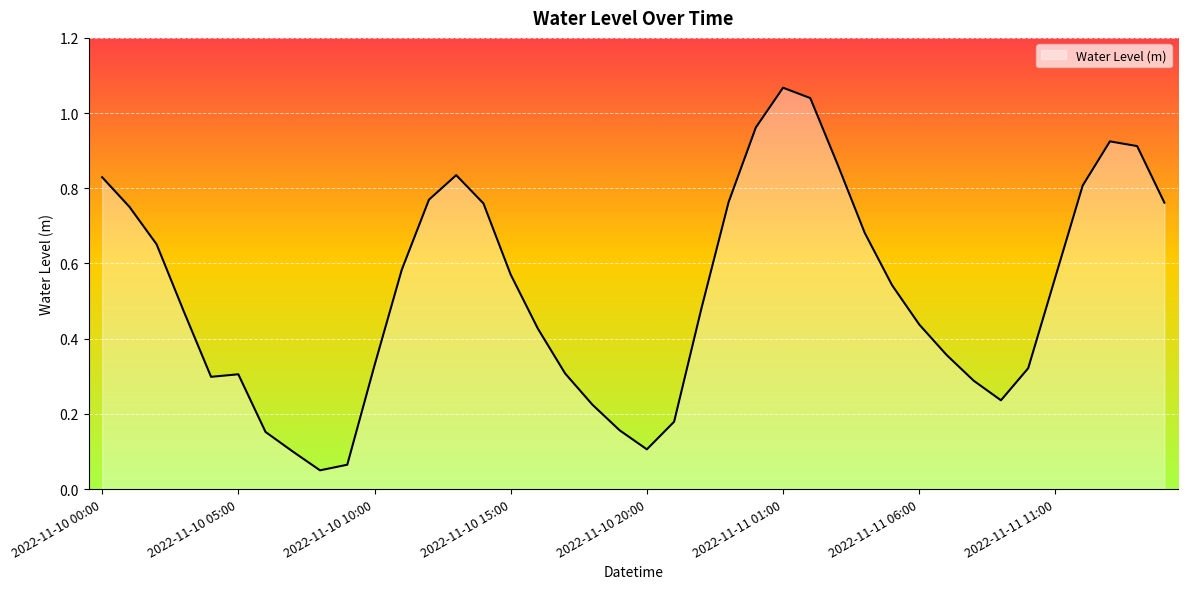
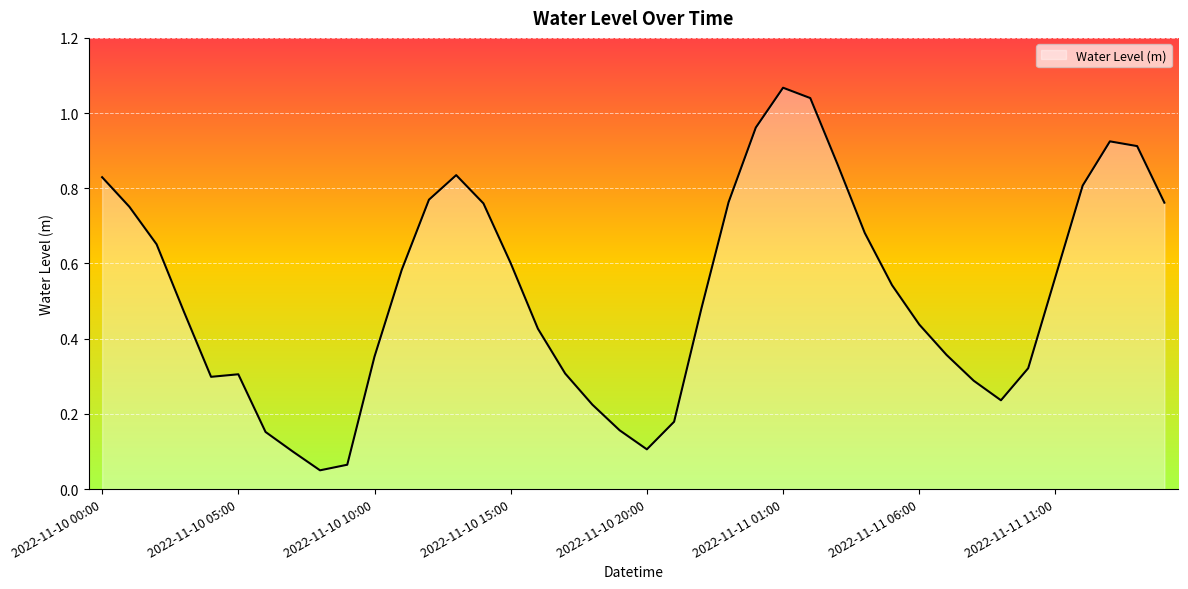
2022-11-10 10:00: 0.33 -> 0.35
2022-11-10 15:00: 0.57 -> 0.60
